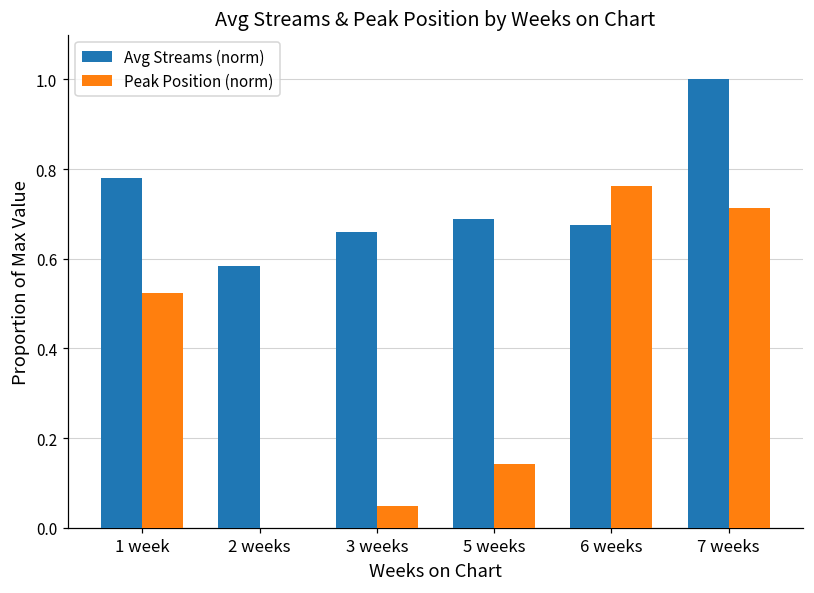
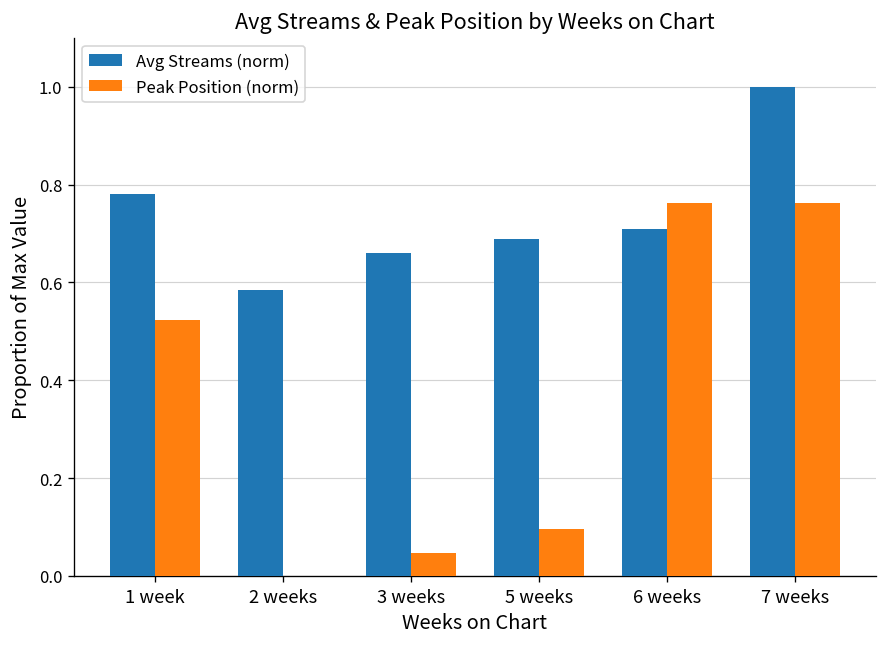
Peak Position (norm), 5 weeks: 0.14 -> 0.10
Avg Streams (norm), 6 weeks: 0.68 -> 0.71
Peak Position (norm), 7 weeks: 0.71 -> 0.76
